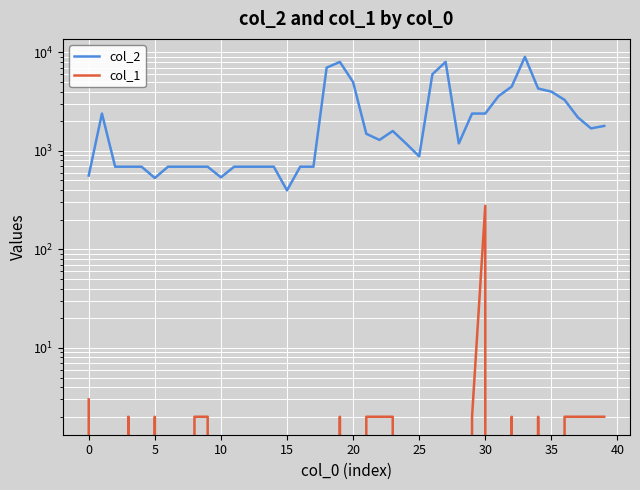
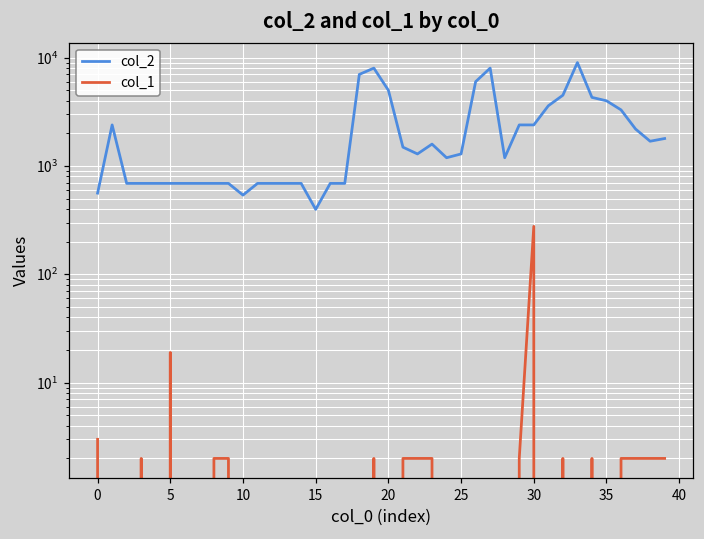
col_2, 5: 500 -> 700
col_1, 5: 2 -> 19
col_2, 25: 900 -> 1300
